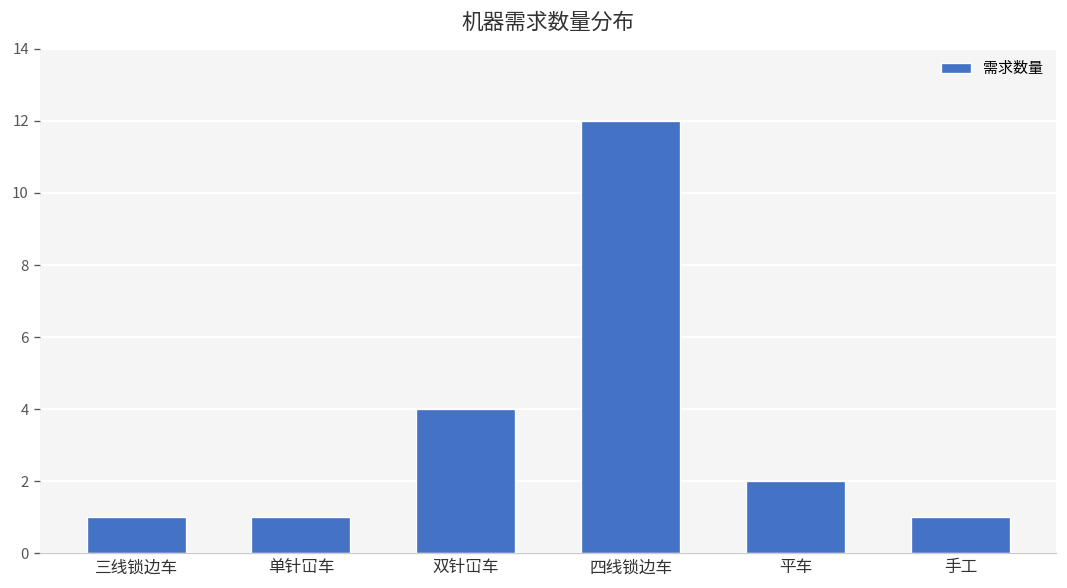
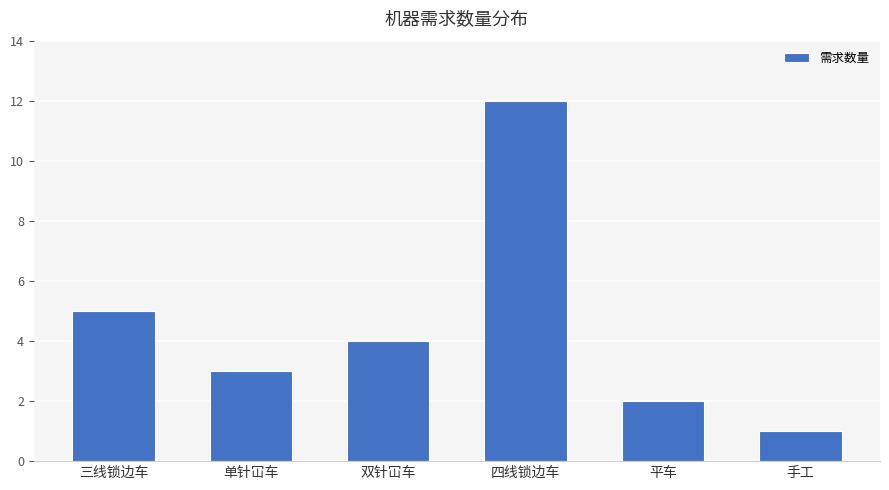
三线锁边车: 1 -> 5
单针冚车: 1 -> 3
